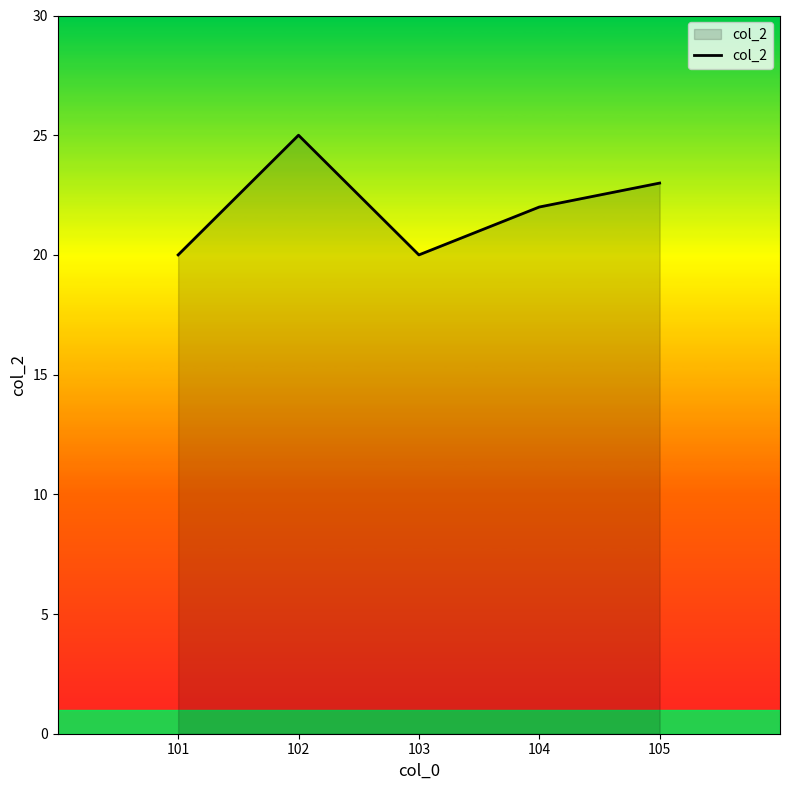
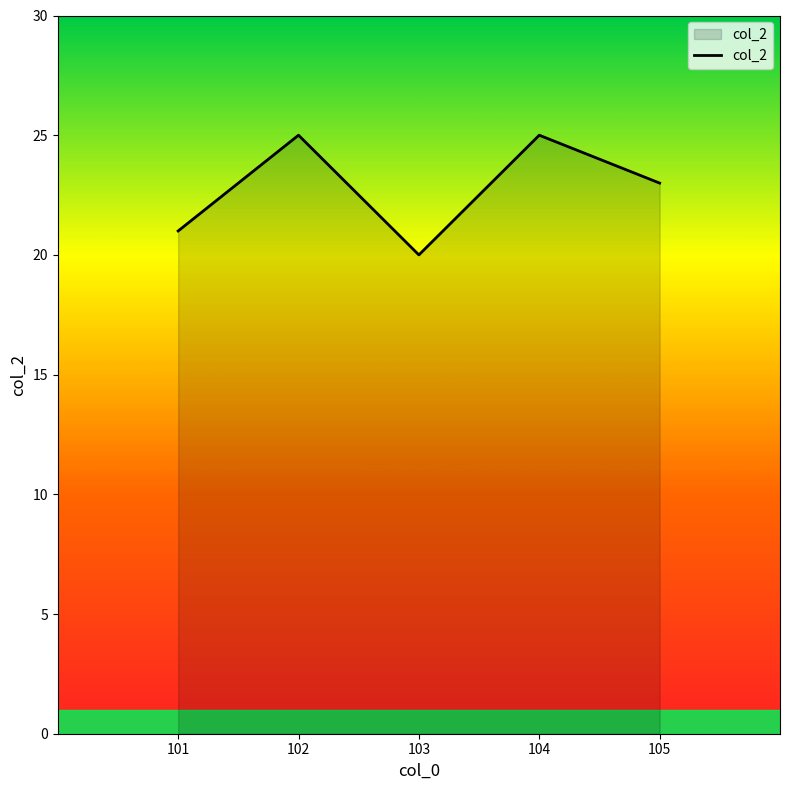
col_2, 101: 20 -> 21
col_2, 104: 22 -> 25
